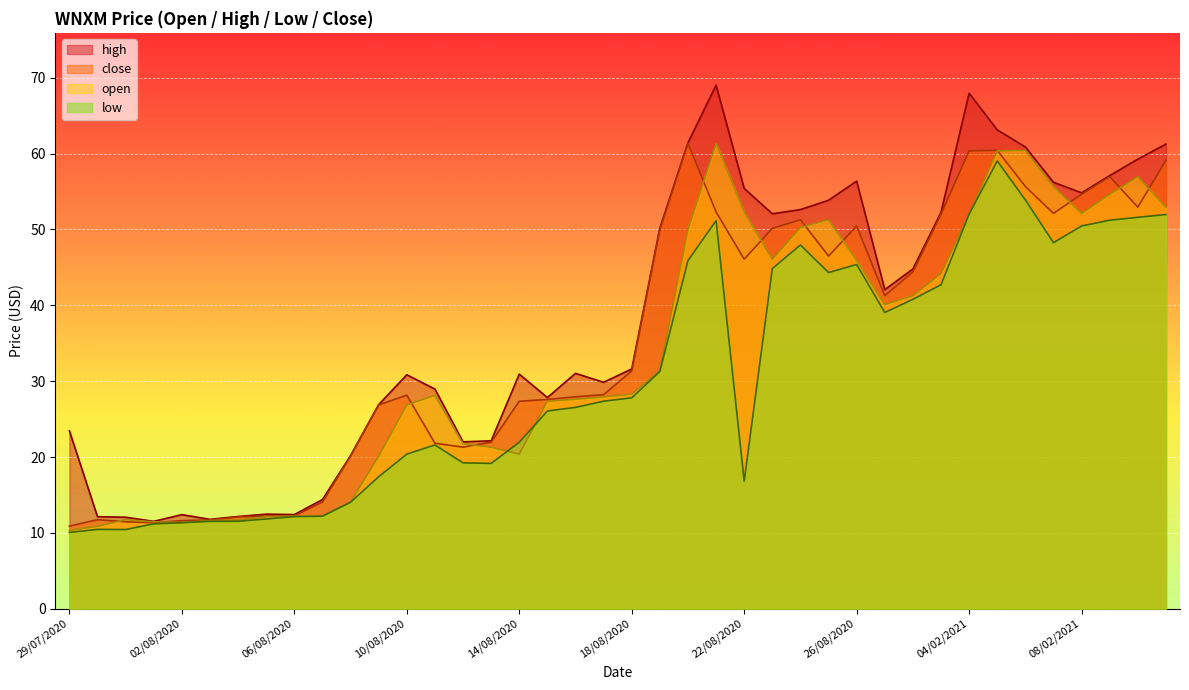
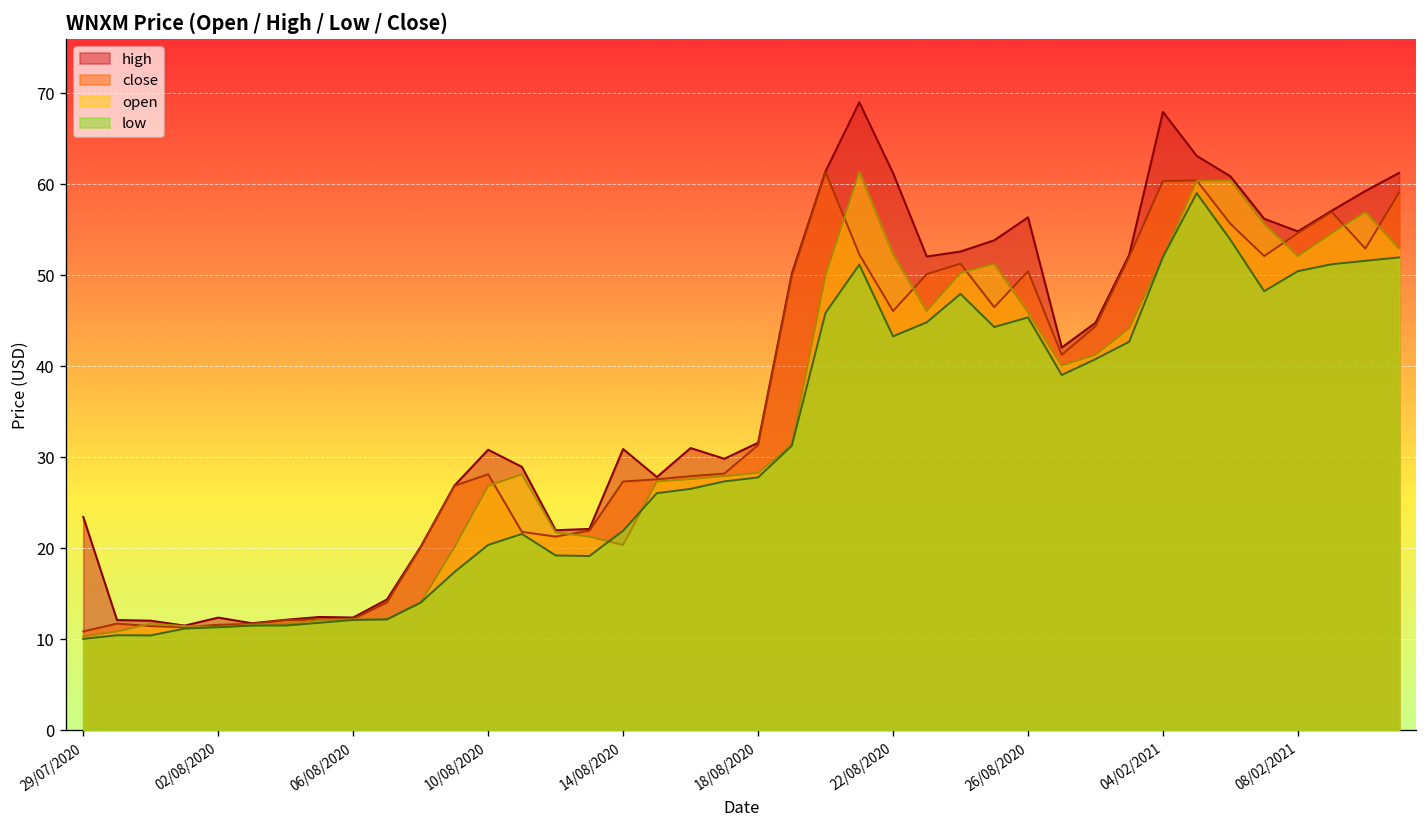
high, 22/08/2020: 55 -> 61
low, 22/08/2020: 17 -> 43
